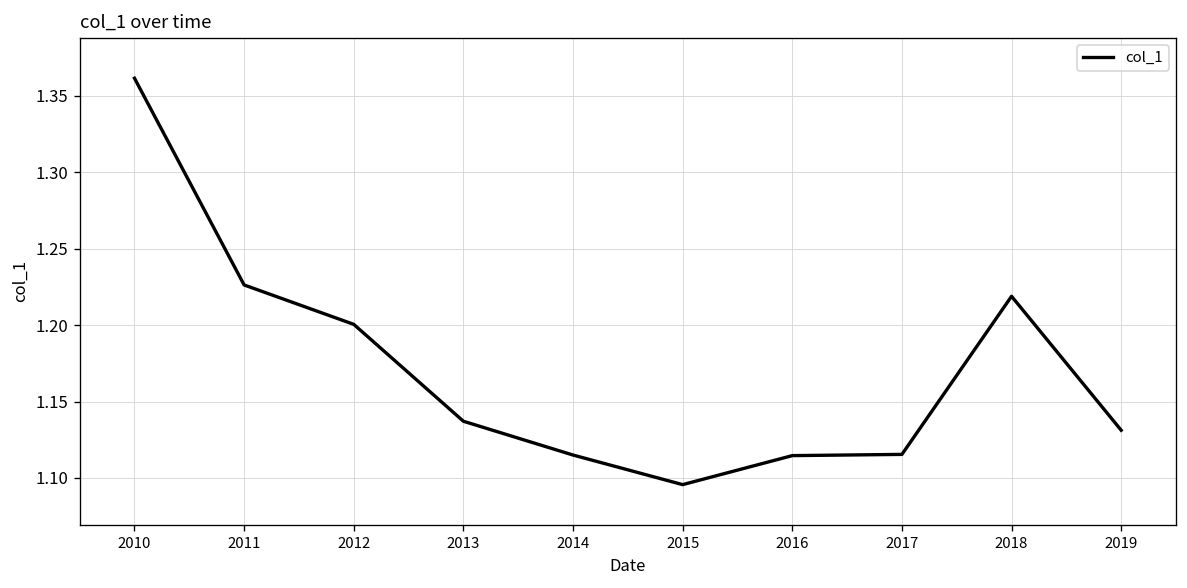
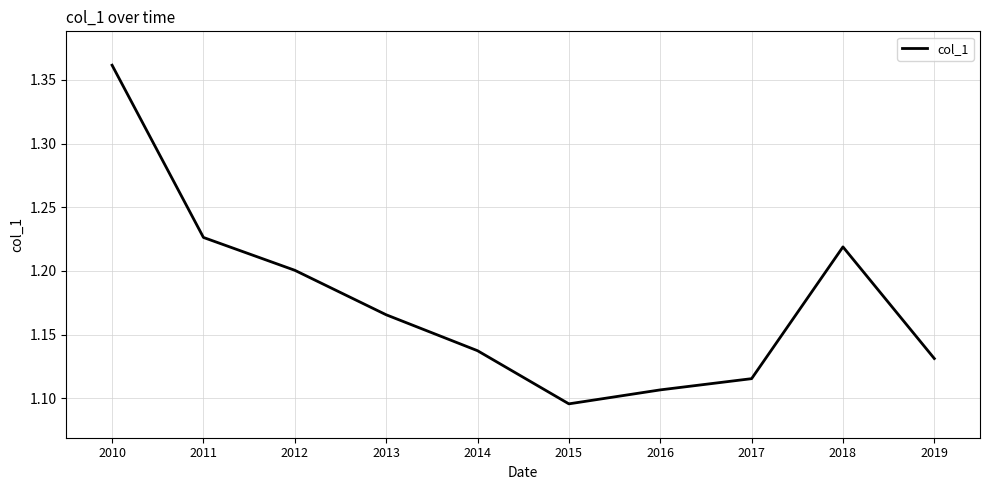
2013: 1.137 -> 1.166
2014: 1.115 -> 1.137
2016: 1.115 -> 1.107
